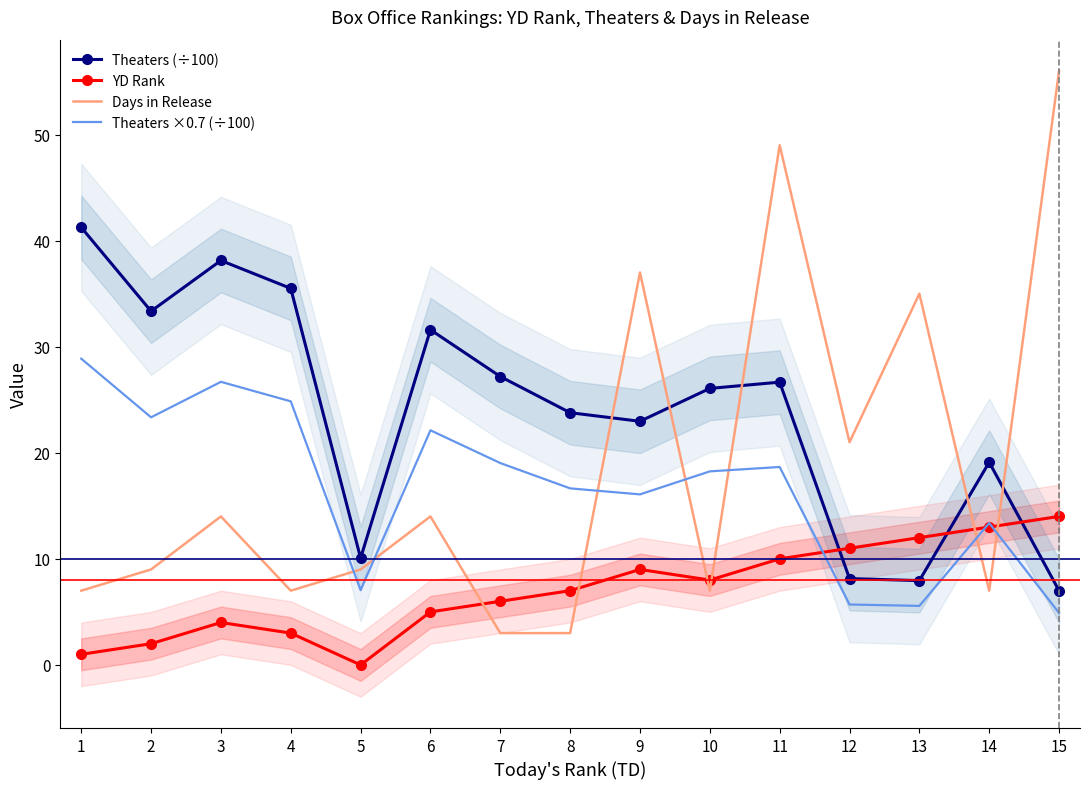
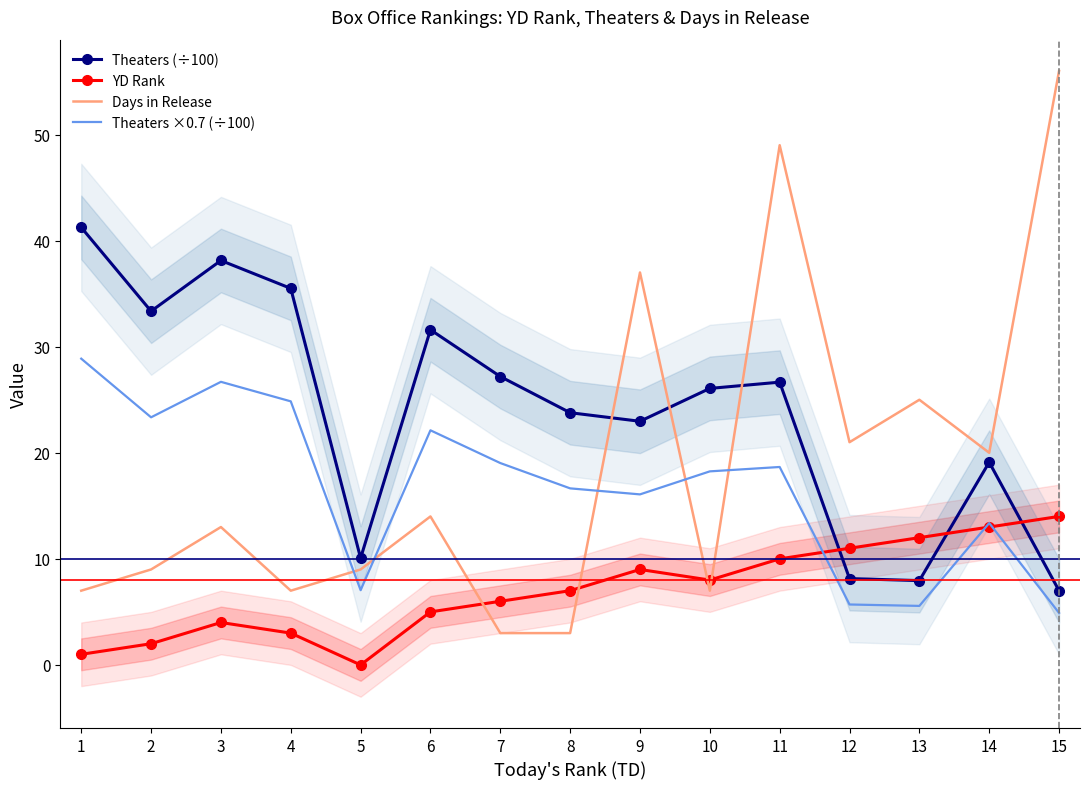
Days in Release, 3: 14 -> 13
Days in Release, 13: 35 -> 25
Days in Release, 14: 7 -> 20
